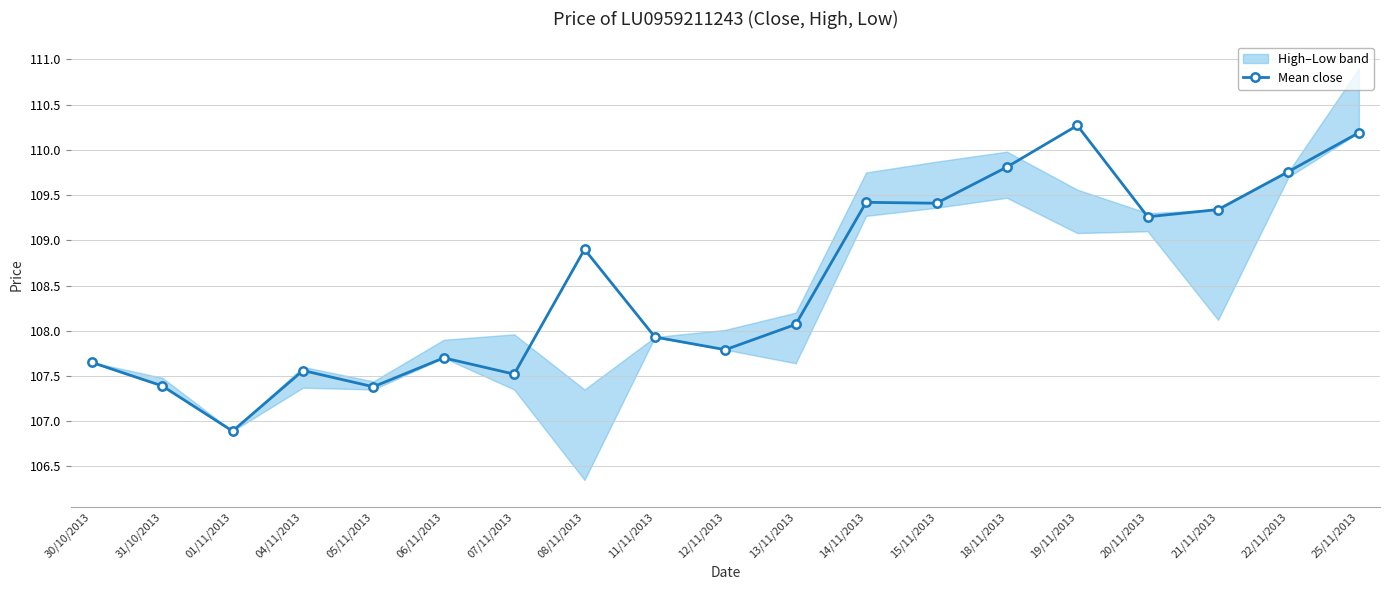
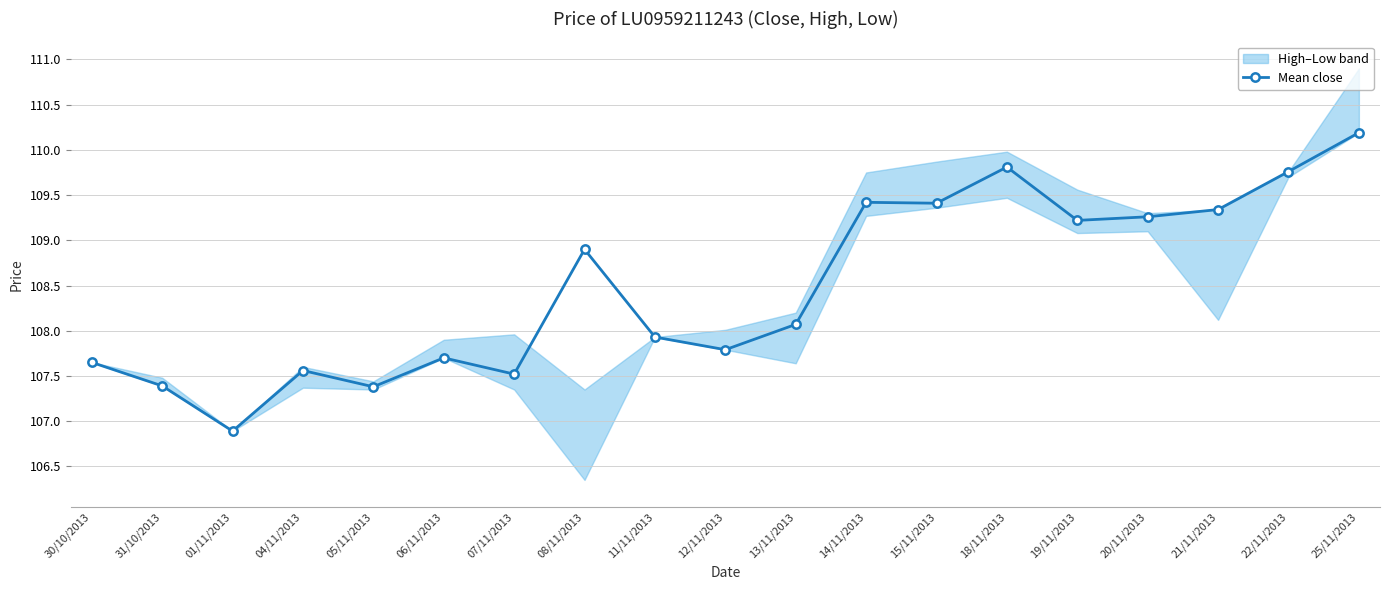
Mean close, 19/11/2013: 110.3 -> 109.2
